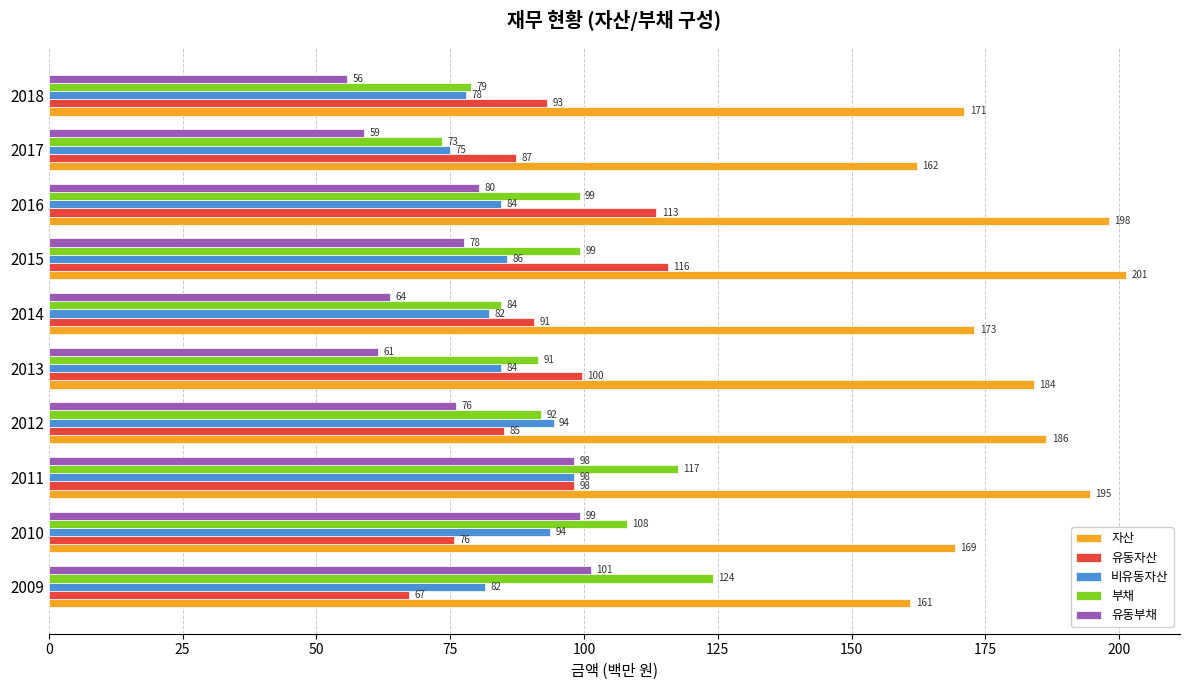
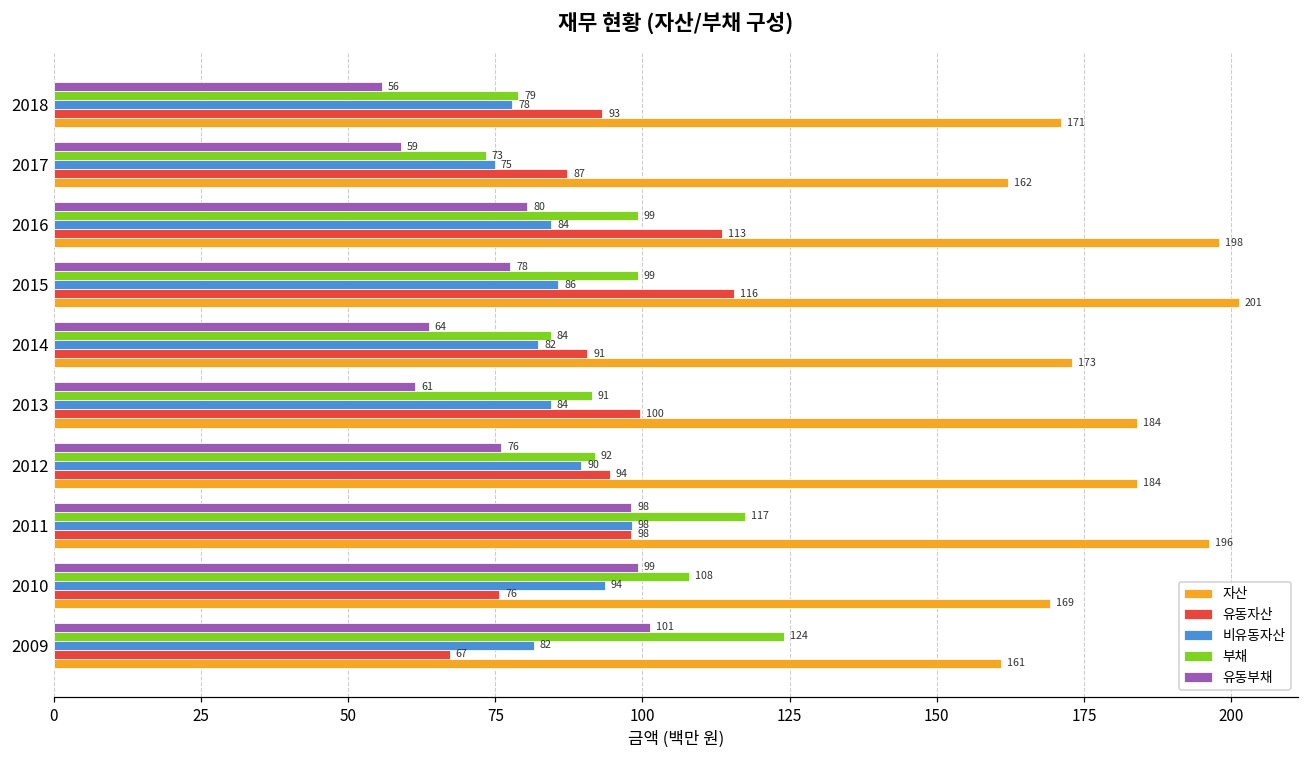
비유동자산, 2012: 94 -> 90
유동자산, 2012: 85 -> 94
자산, 2012: 186 -> 184
자산, 2011: 195 -> 196
